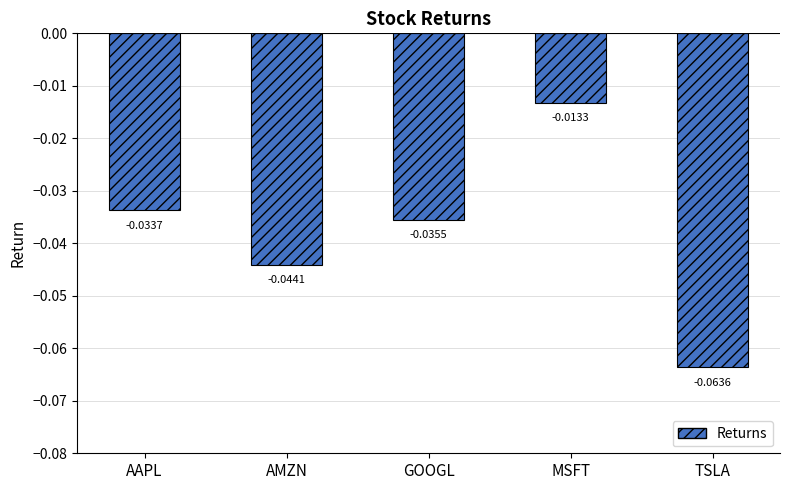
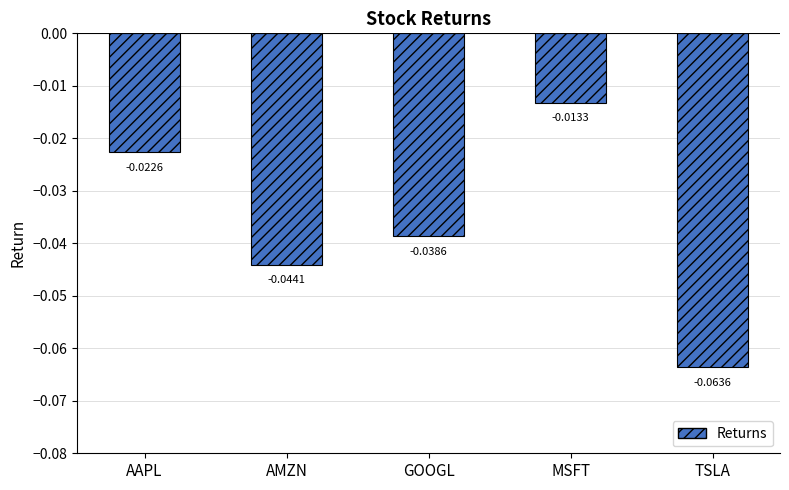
AAPL: -0.0337 -> -0.0226
GOOGL: -0.0355 -> -0.0386
